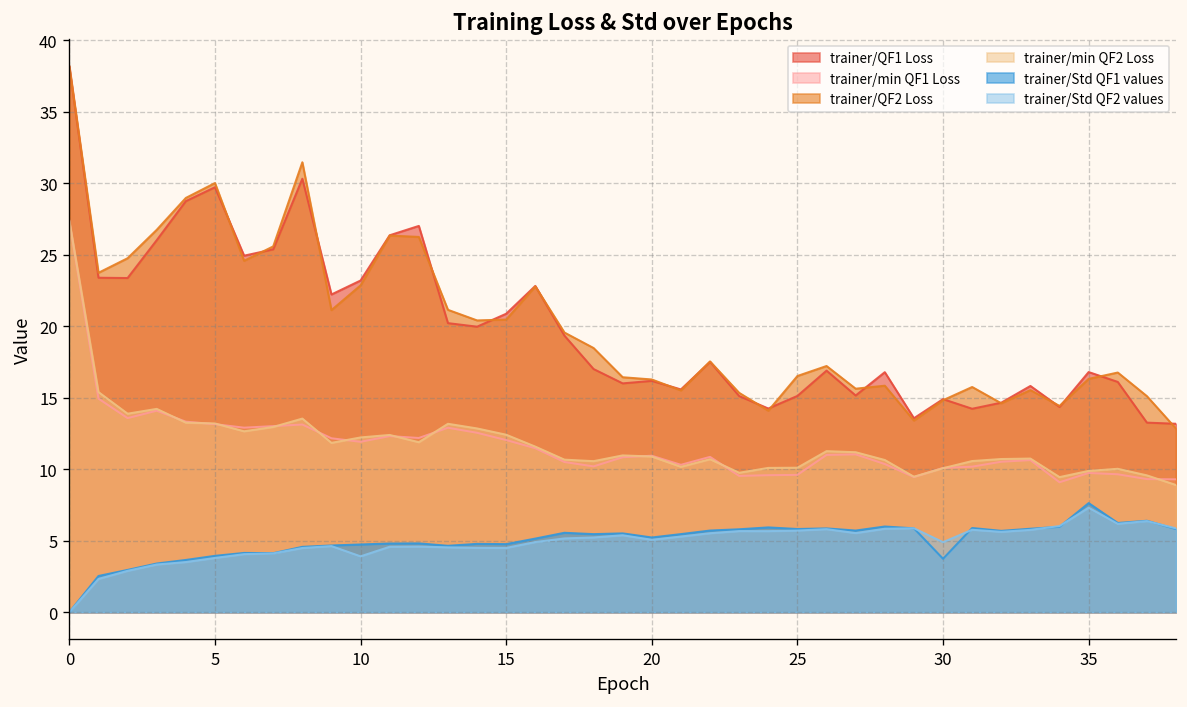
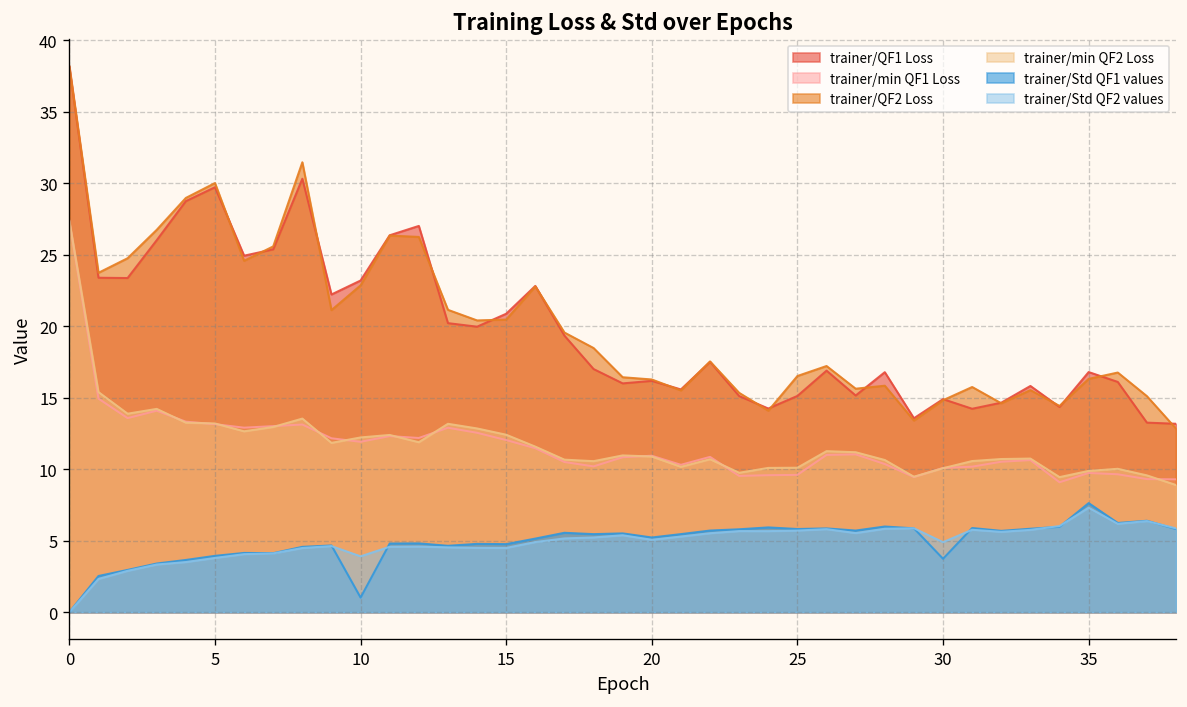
trainer/Std QF1 values, 10: 4.7 -> 1.0
